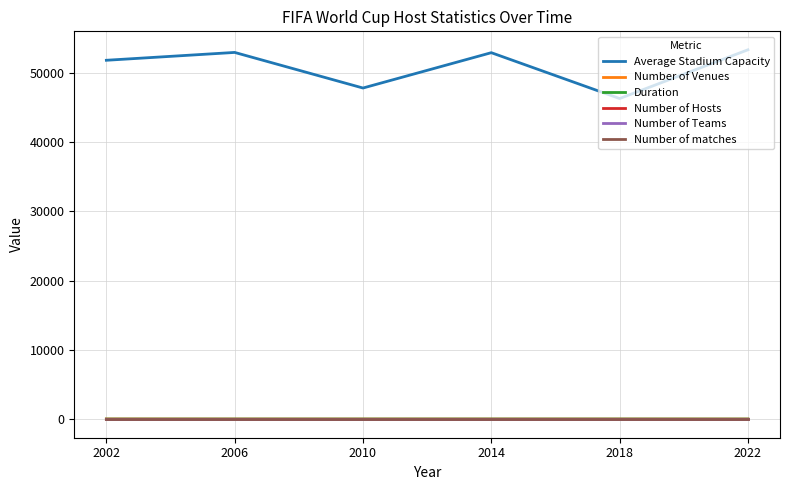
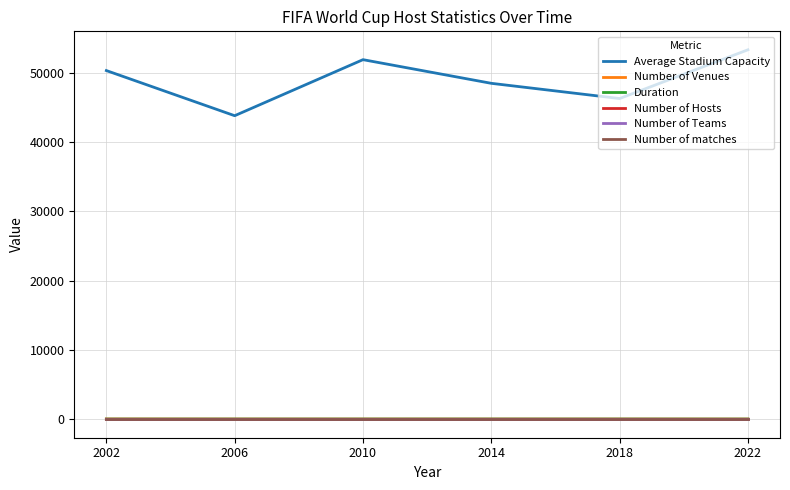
Average Stadium Capacity, 2002: 52000 -> 50000
Average Stadium Capacity, 2006: 53000 -> 44000
Average Stadium Capacity, 2010: 48000 -> 52000
Average Stadium Capacity, 2014: 53000 -> 48000
